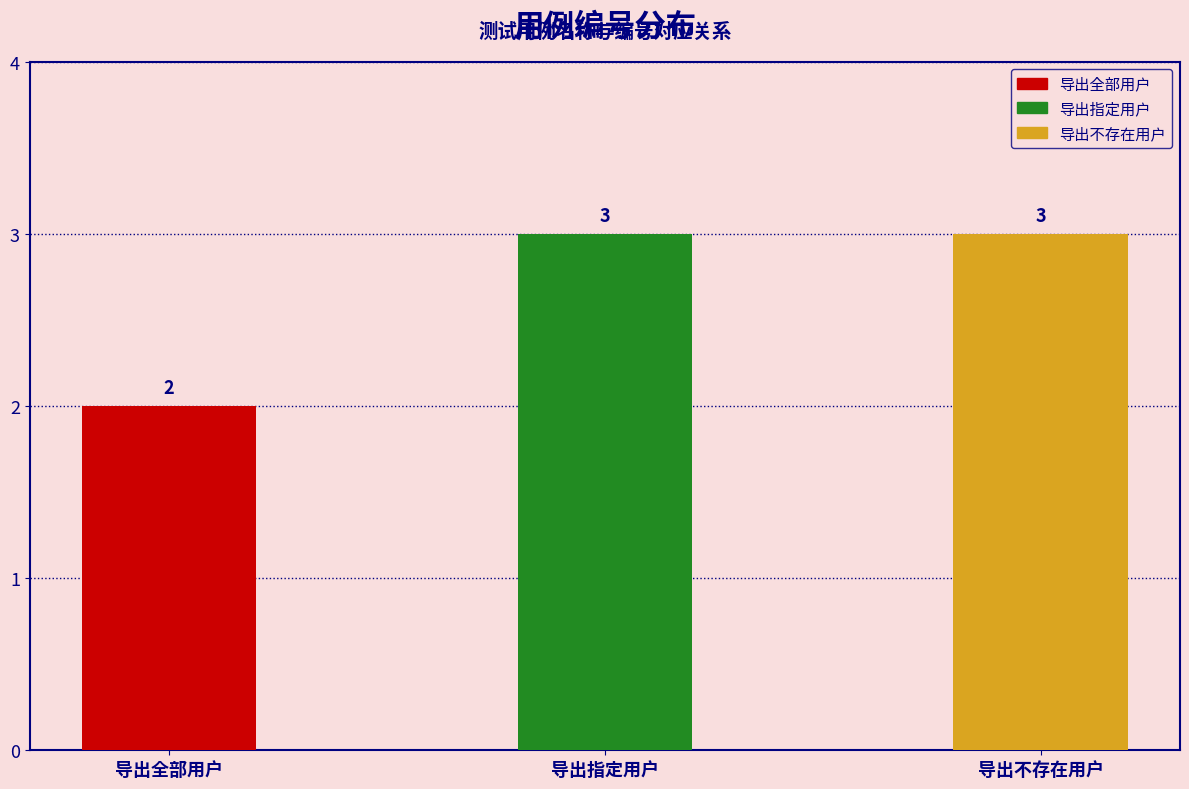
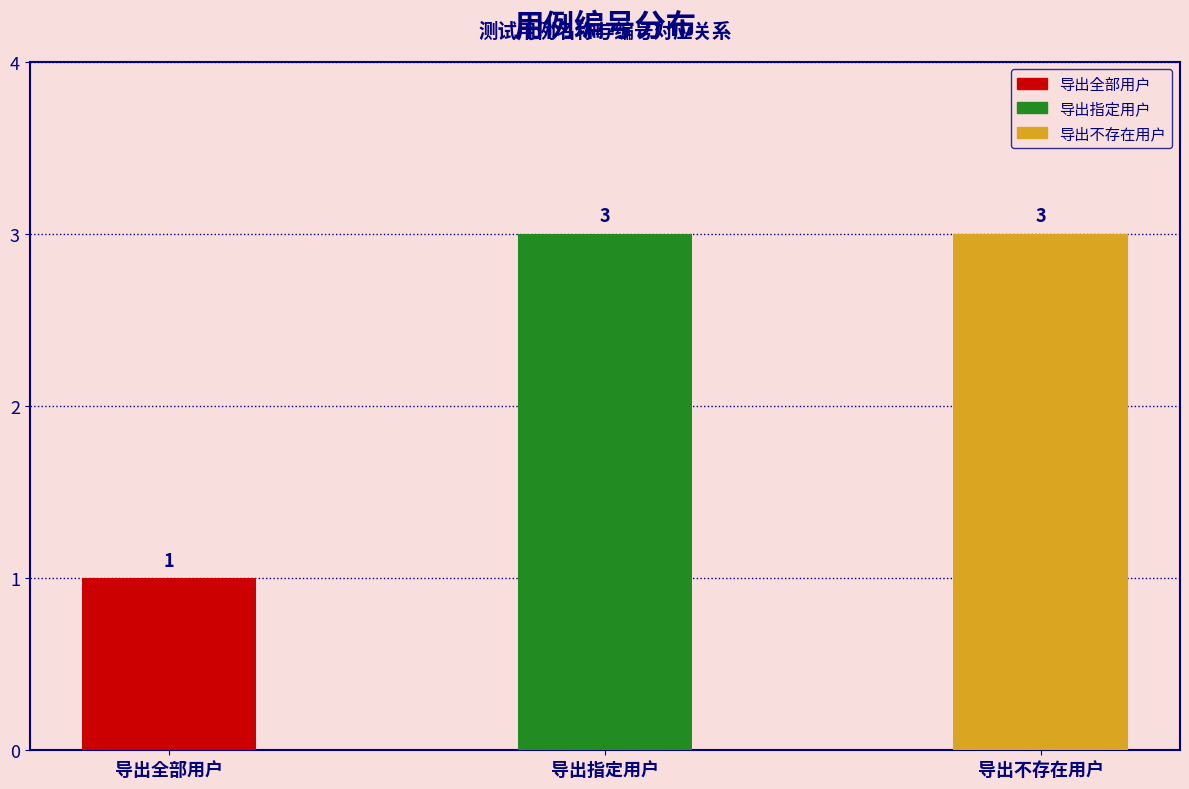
导出全部用户: 2 -> 1
